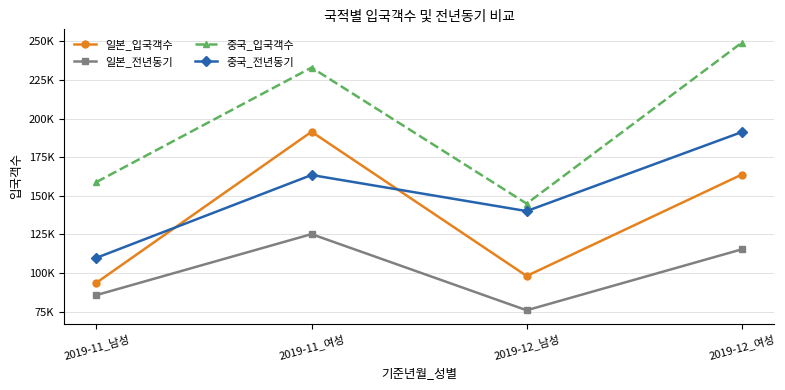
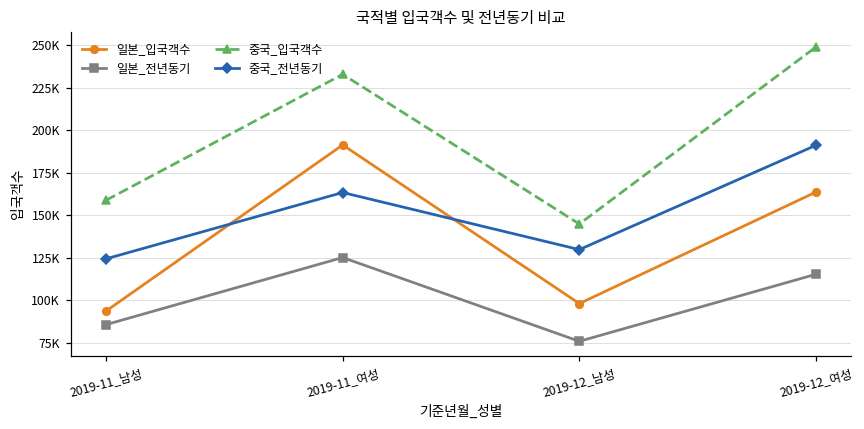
중국_전년동기, 2019-11_남성: 110000 -> 124000
중국_전년동기, 2019-12_남성: 140000 -> 130000
